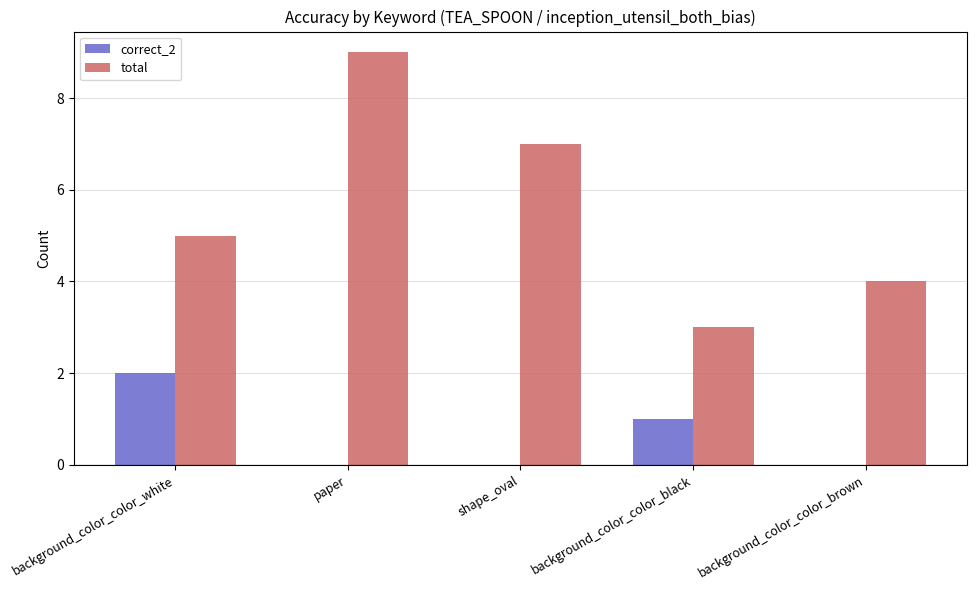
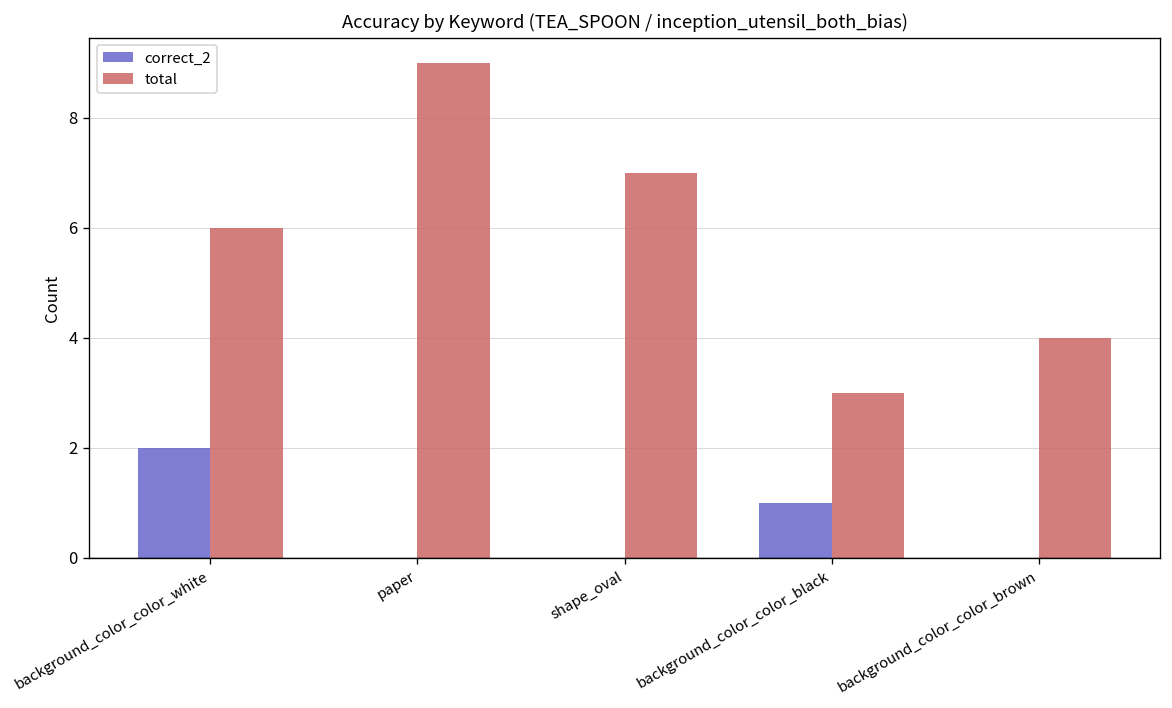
total, background_color_color_white: 5 -> 6
